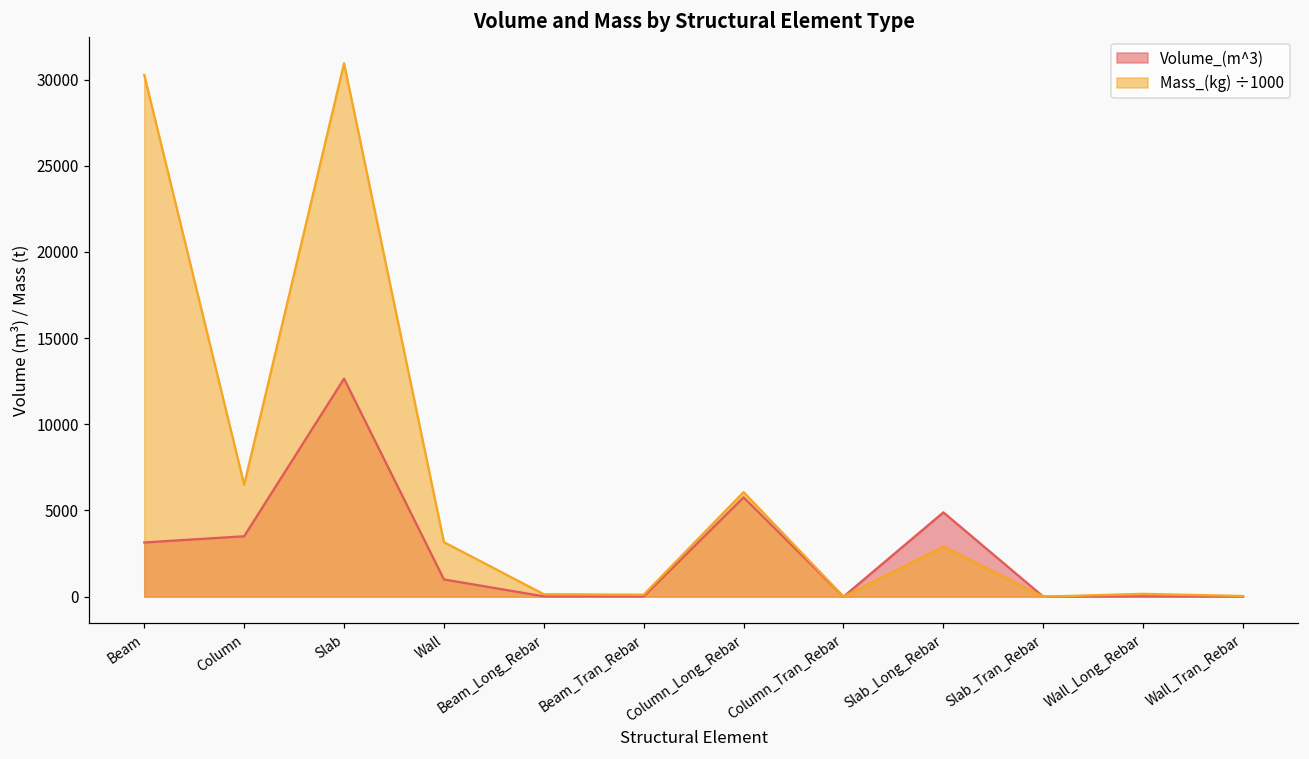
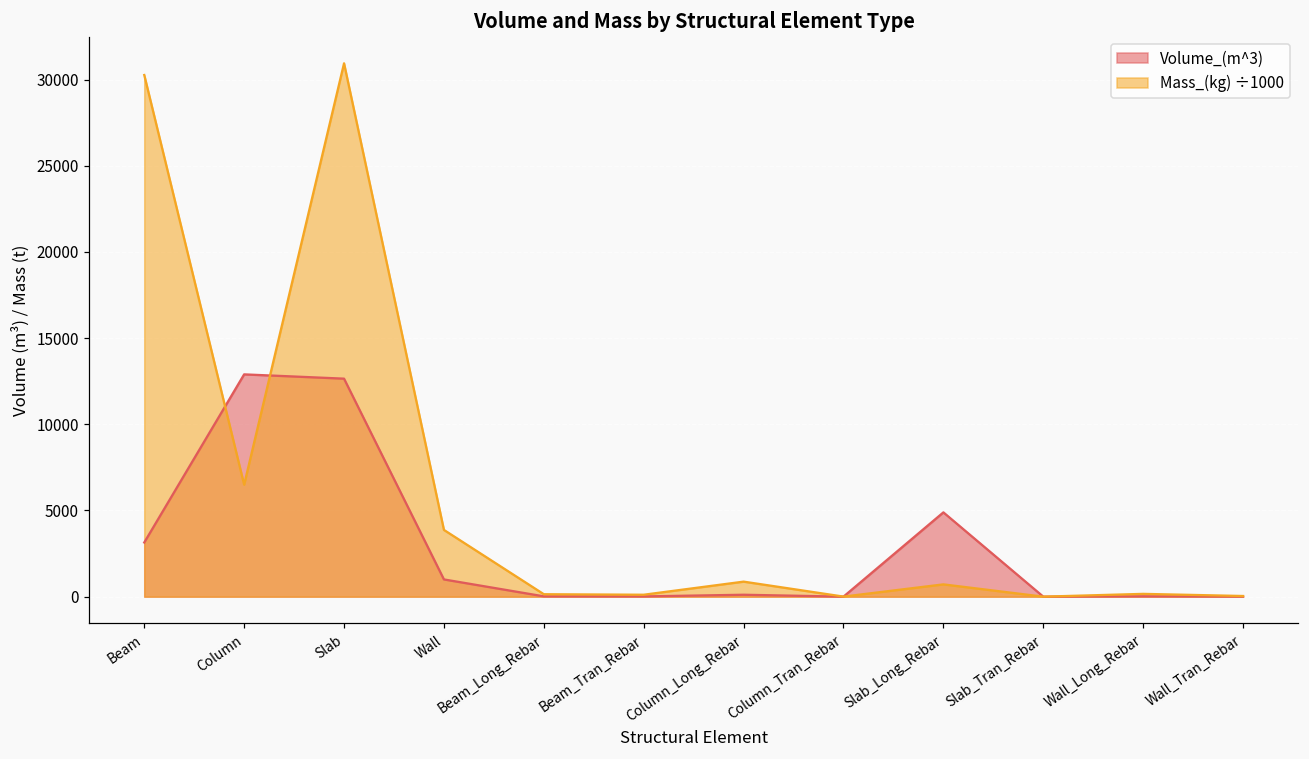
Volume_(m^3), Column: 3500 -> 12900
Mass_(kg) ÷1000, Wall: 3200 -> 3900
Volume_(m^3), Column_Long_Rebar: 5800 -> 100
Mass_(kg) ÷1000, Column_Long_Rebar: 6100 -> 900
Mass_(kg) ÷1000, Slab_Long_Rebar: 2900 -> 700
